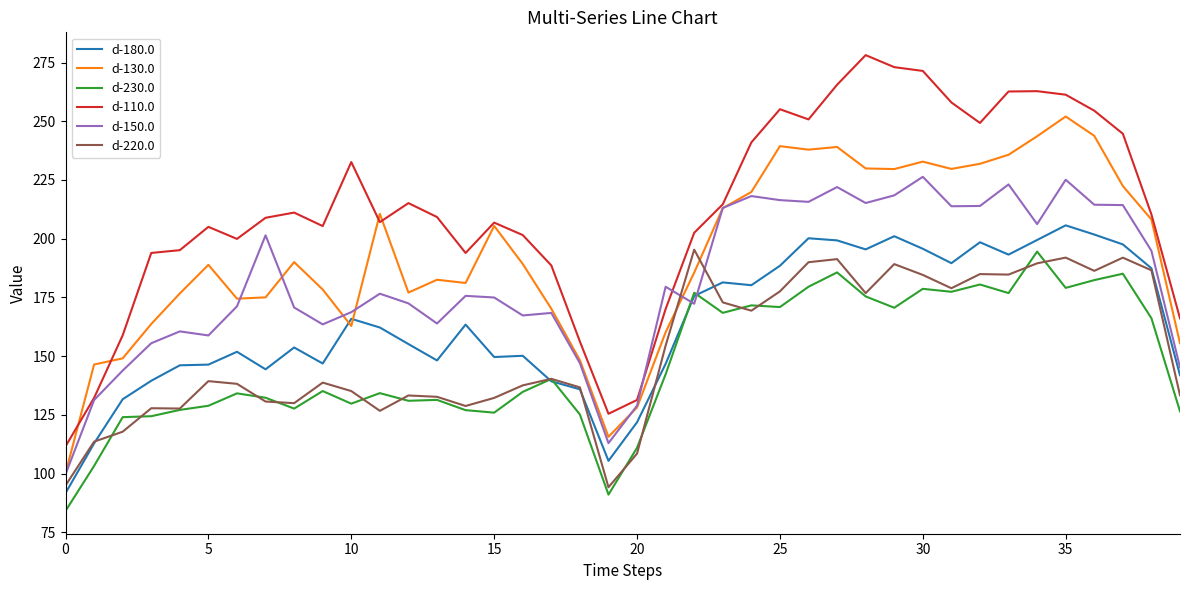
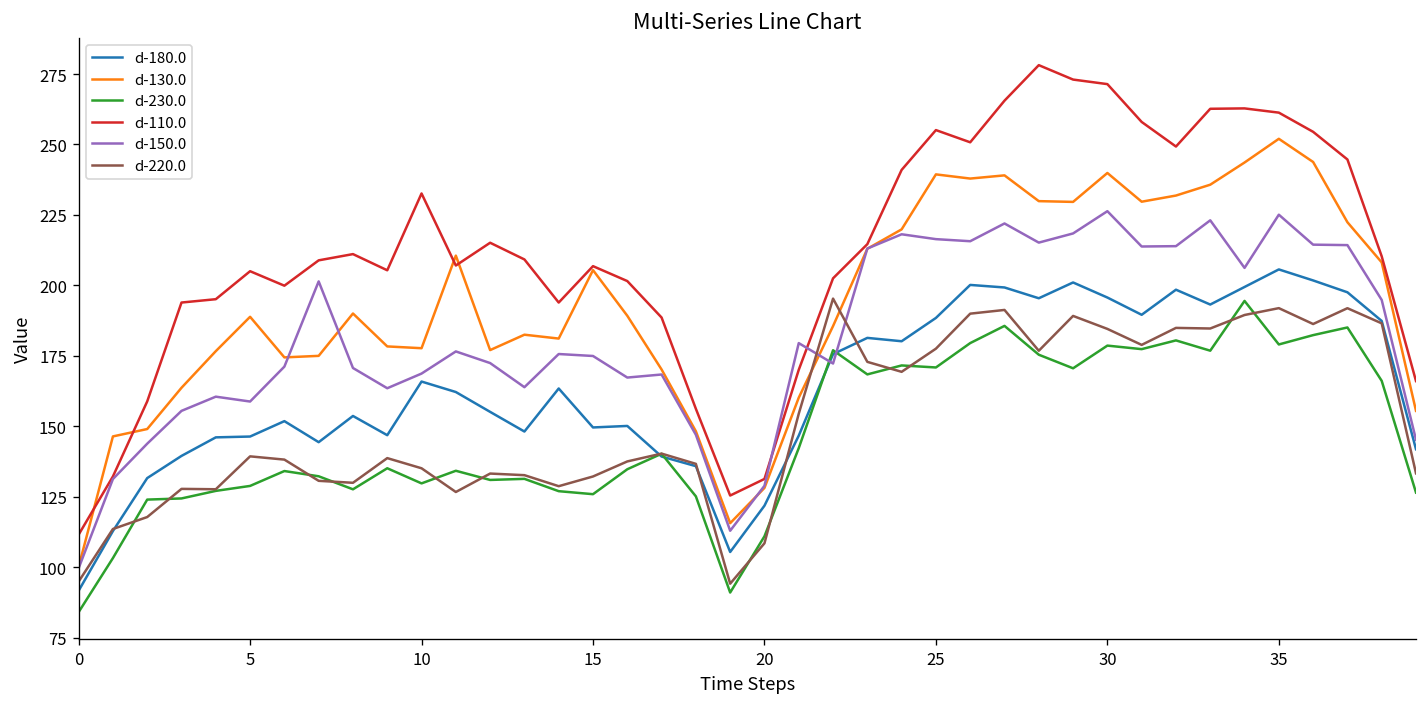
d-130.0, 10: 163 -> 178
d-130.0, 30: 233 -> 240
